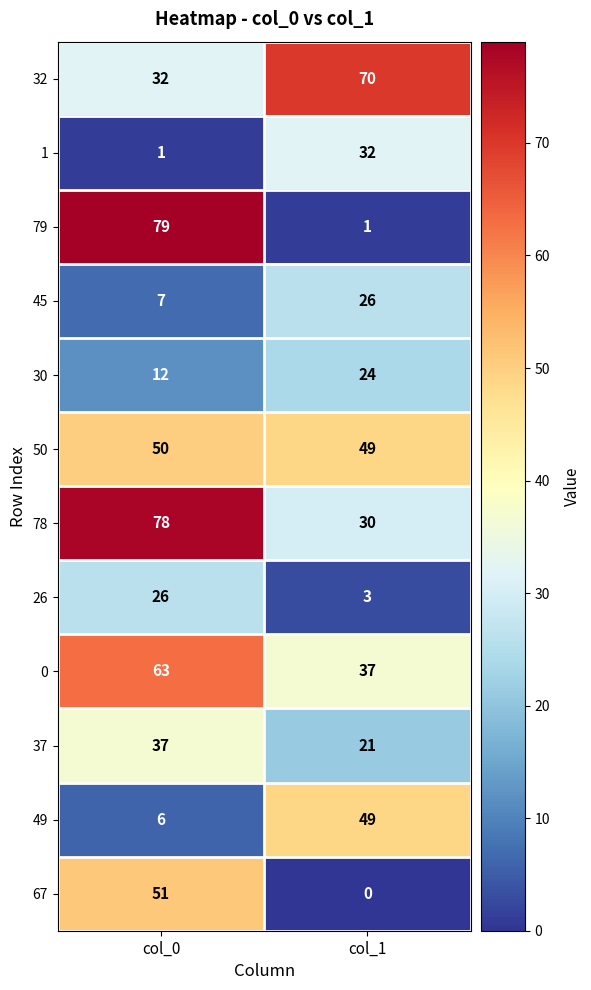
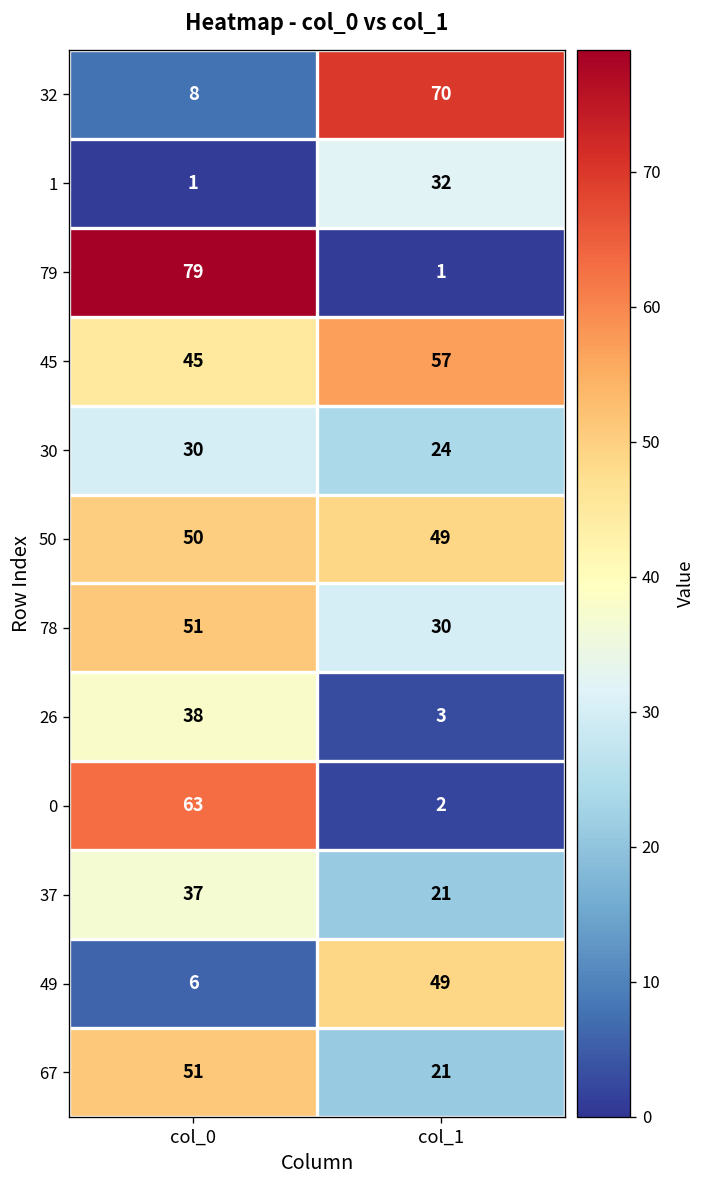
32, col_0: 32 -> 8
45, col_0: 7 -> 45
45, col_1: 26 -> 57
30, col_0: 12 -> 30
78, col_0: 78 -> 51
26, col_0: 26 -> 38
0, col_1: 37 -> 2
67, col_1: 0 -> 21
